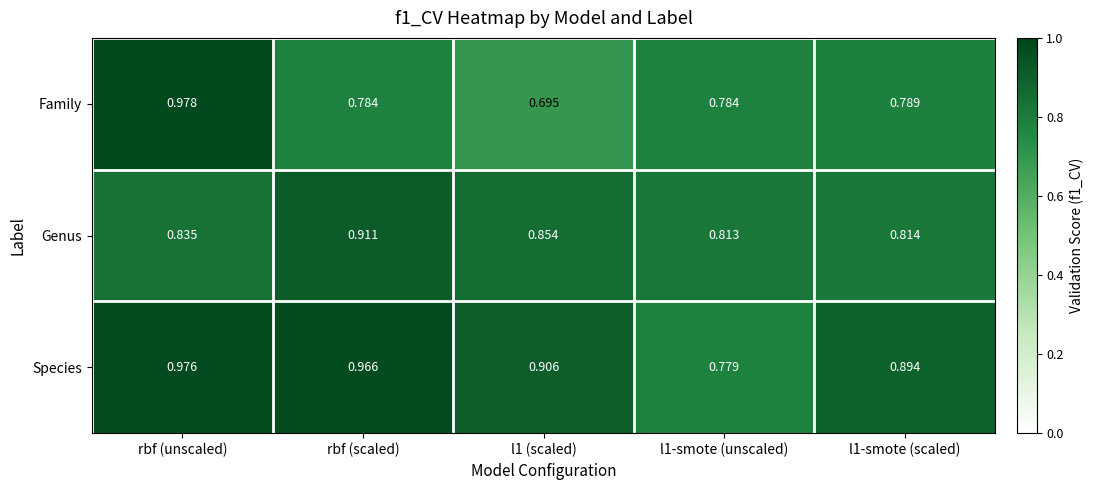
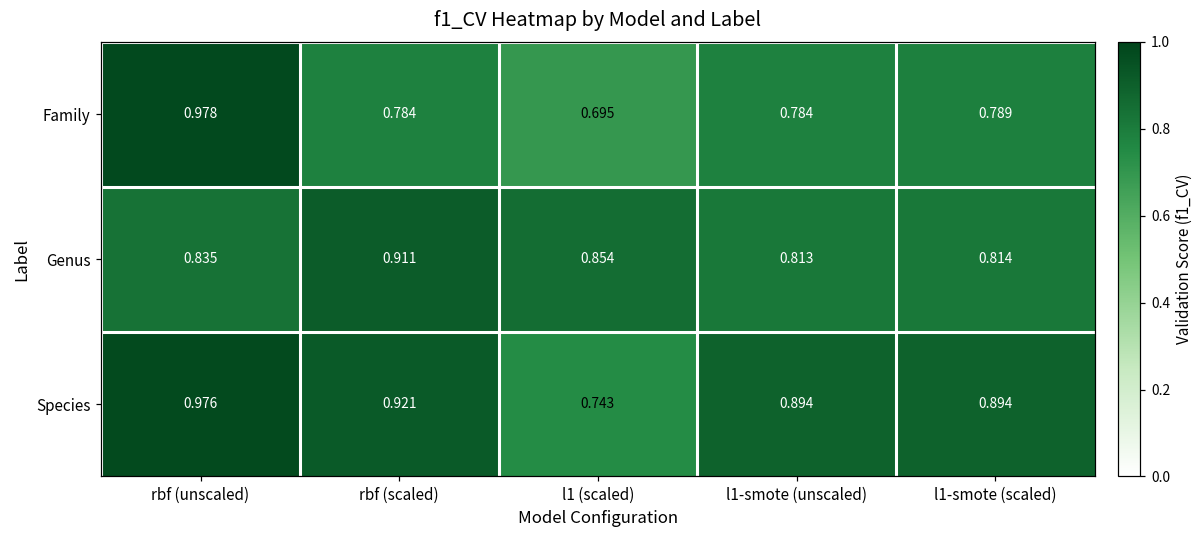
Species, rbf (scaled): 0.966 -> 0.921
Species, l1 (scaled): 0.906 -> 0.743
Species, l1-smote (unscaled): 0.779 -> 0.894
